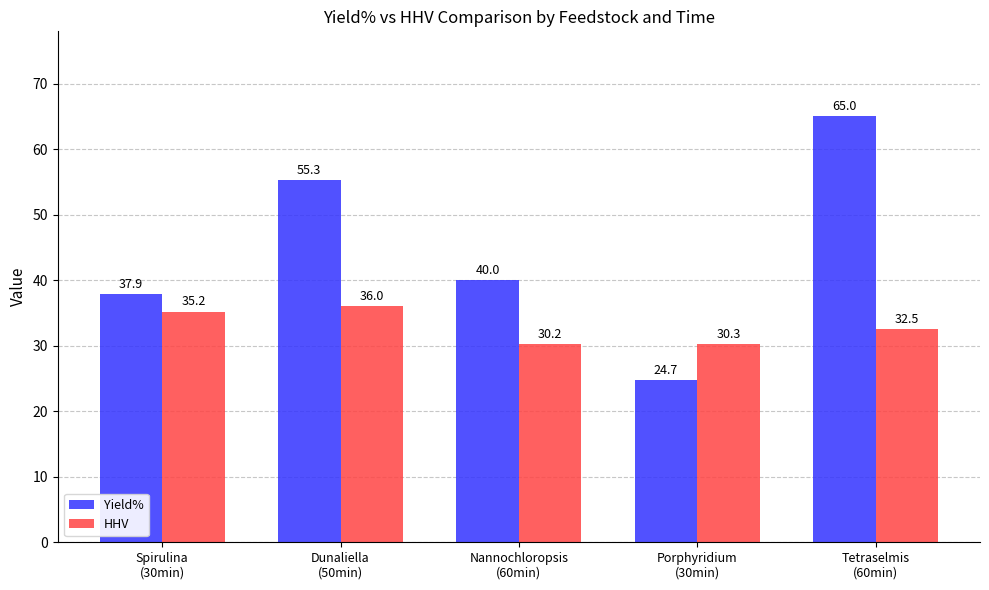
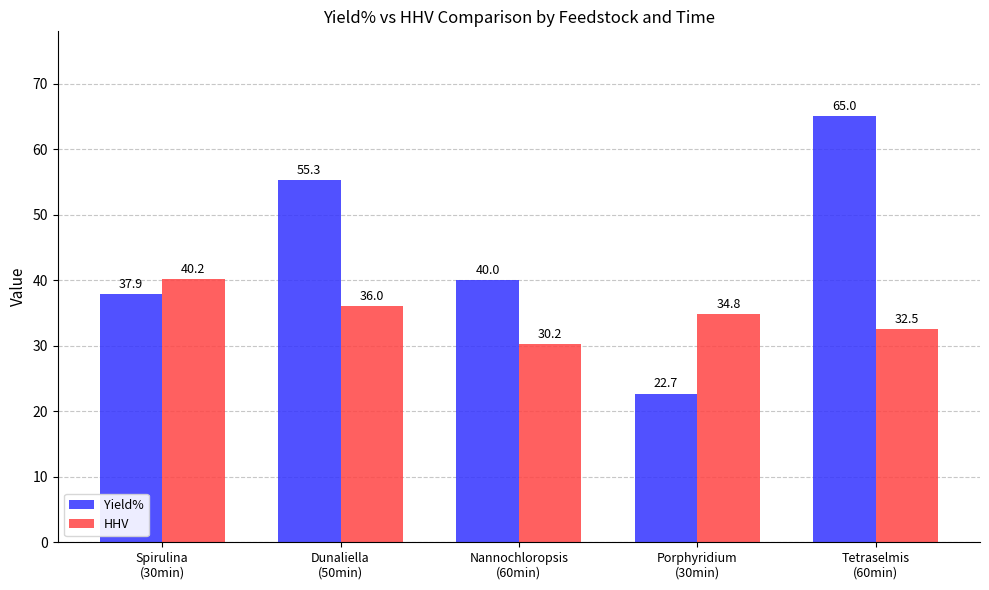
HHV, Spirulina (30min): 35.2 -> 40.2
Yield%, Porphyridium (30min): 24.7 -> 22.7
HHV, Porphyridium (30min): 30.3 -> 34.8
